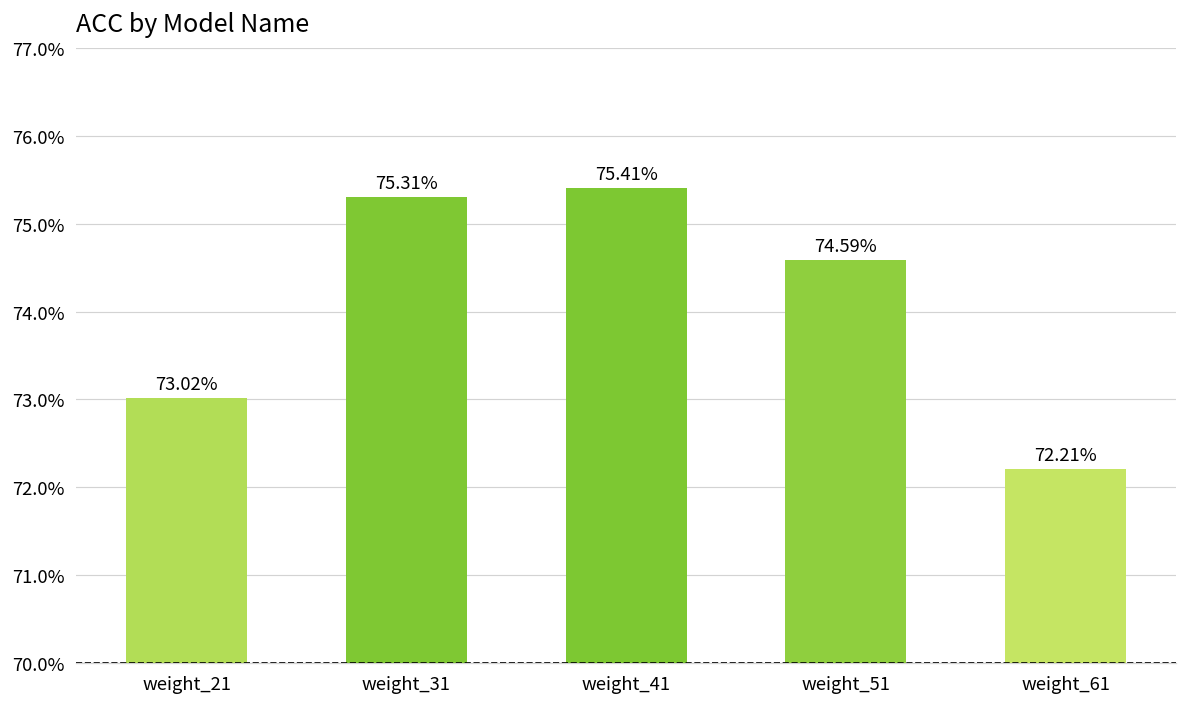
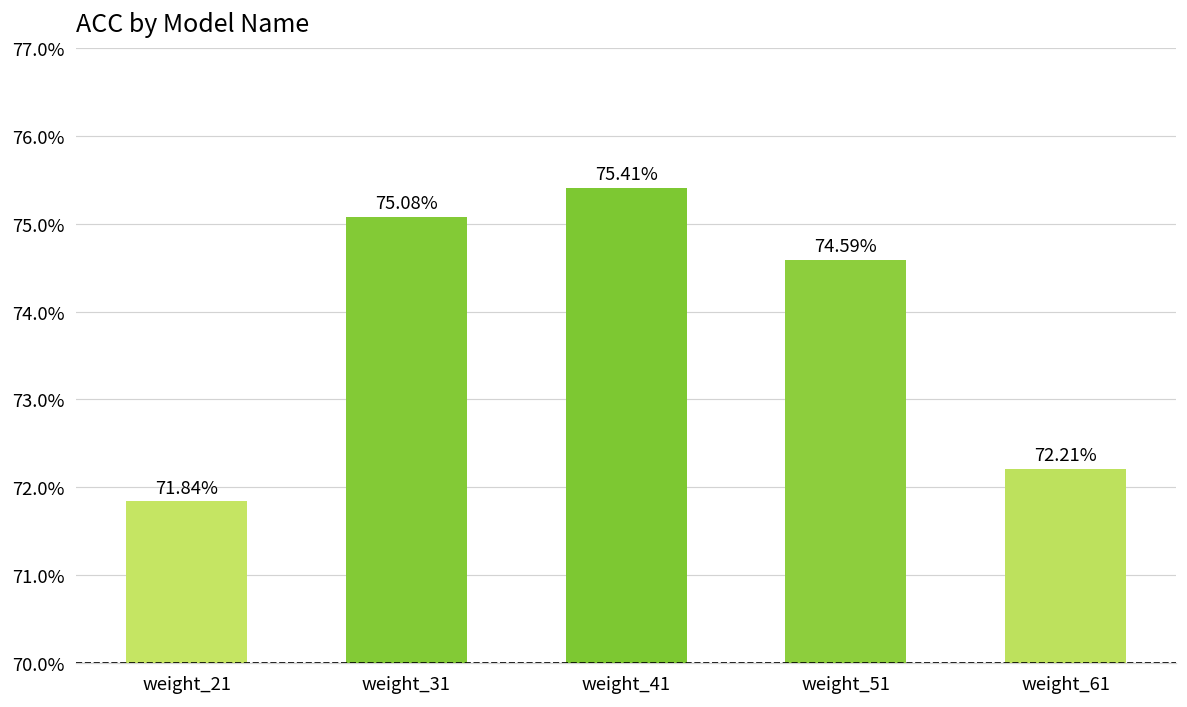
weight_21: 73.02% -> 71.84%
weight_31: 75.31% -> 75.08%
